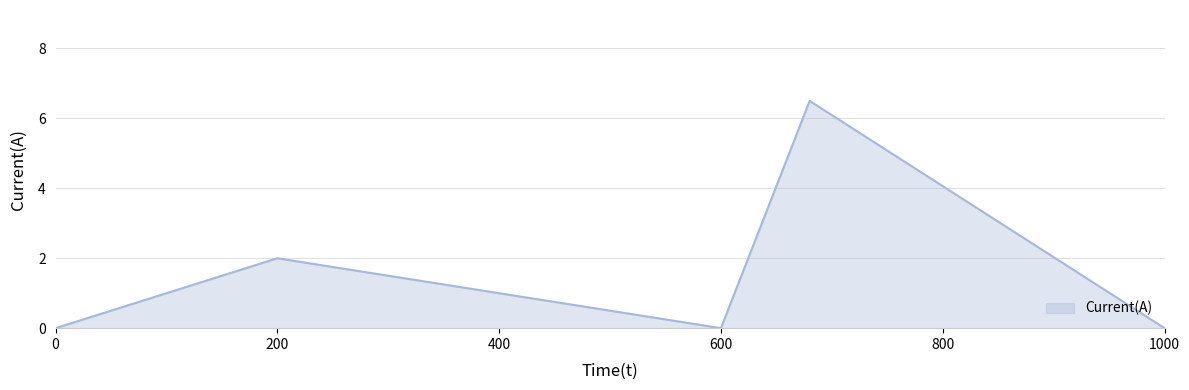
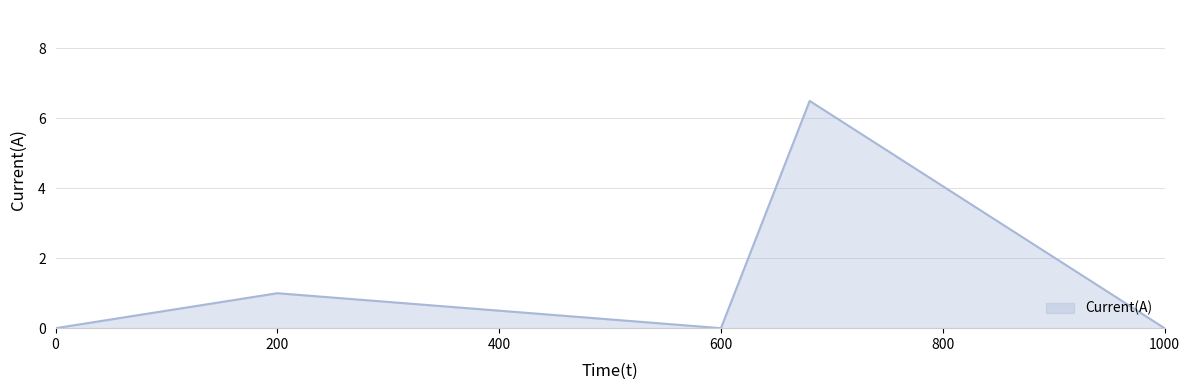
200: 2 -> 1
